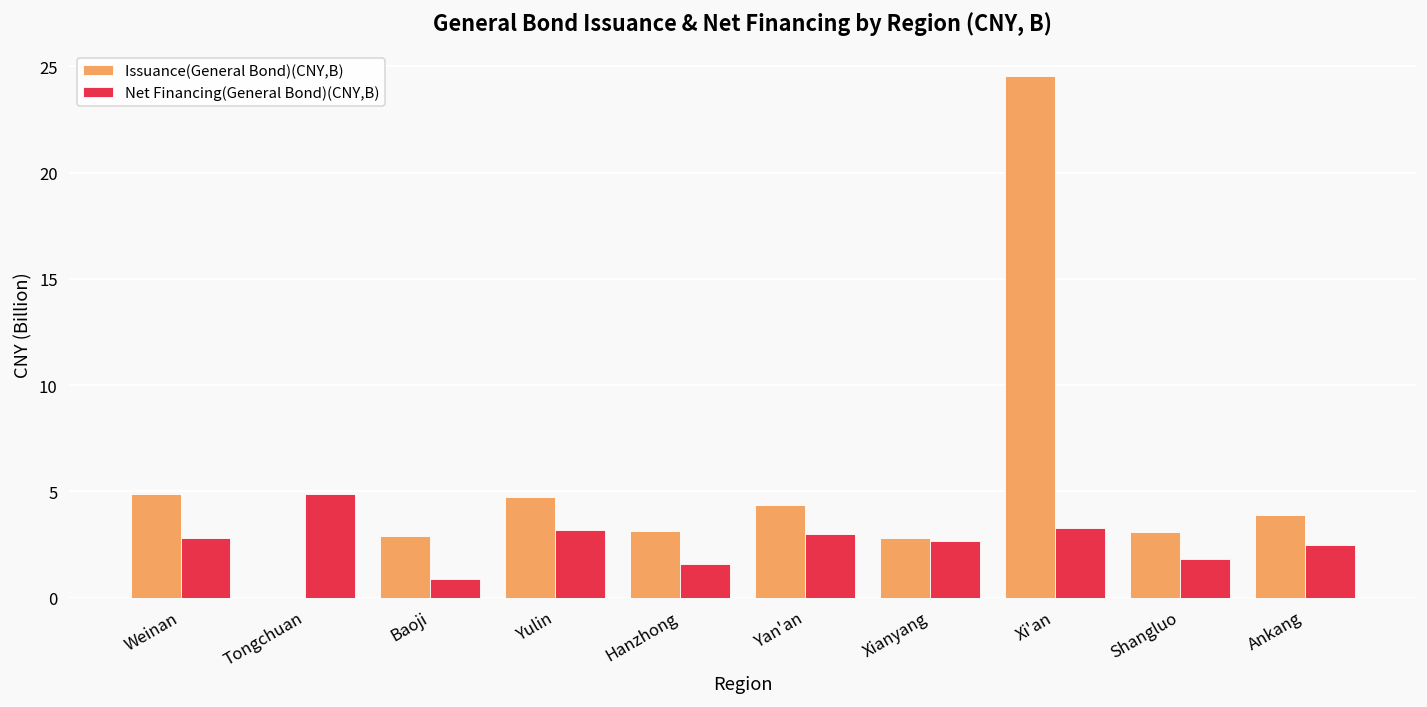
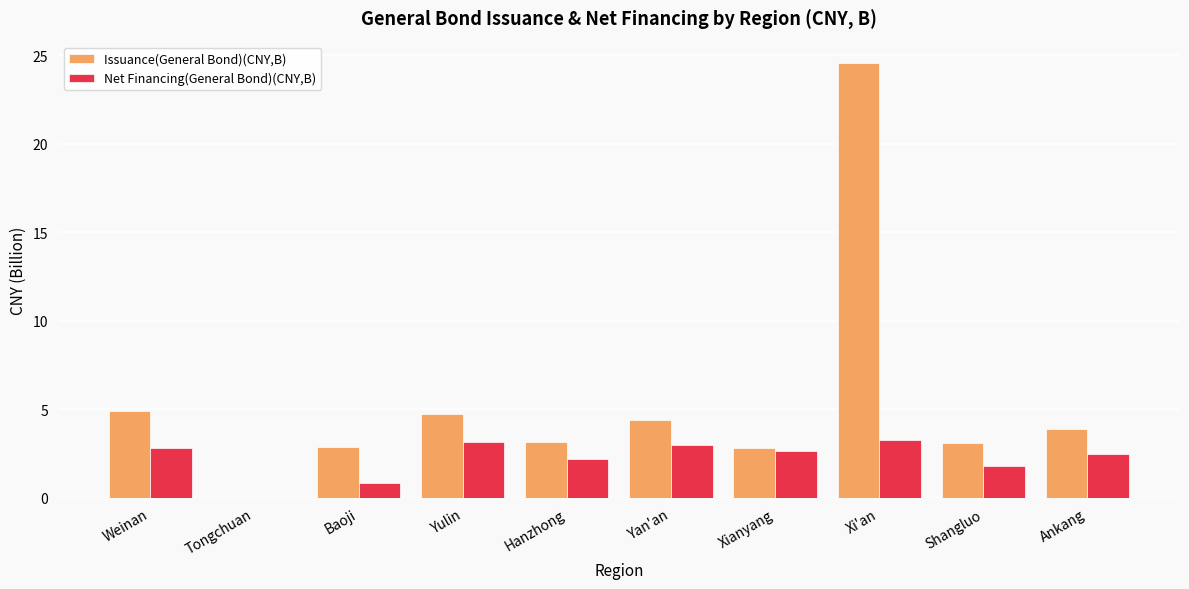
Net Financing(General Bond)(CNY,B), Tongchuan: 4.9 -> 0.0
Net Financing(General Bond)(CNY,B), Hanzhong: 1.6 -> 2.2
